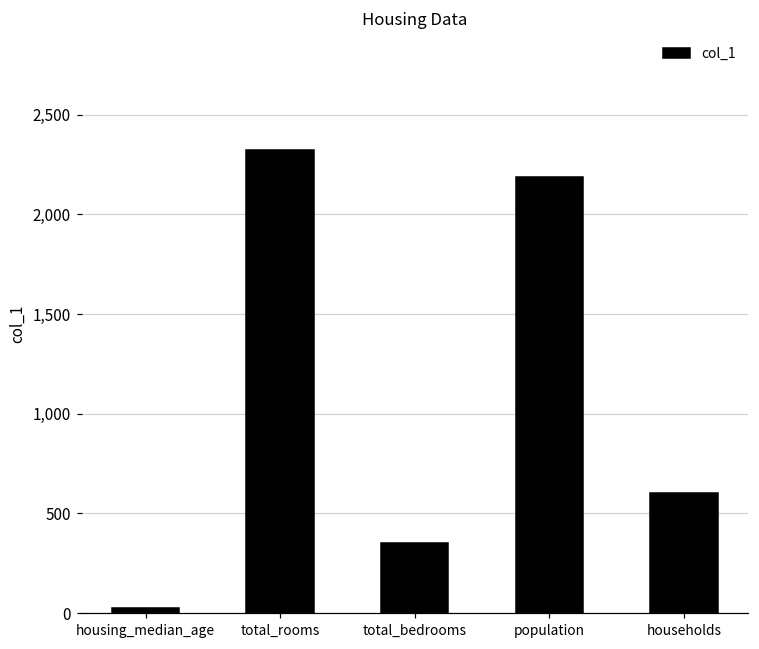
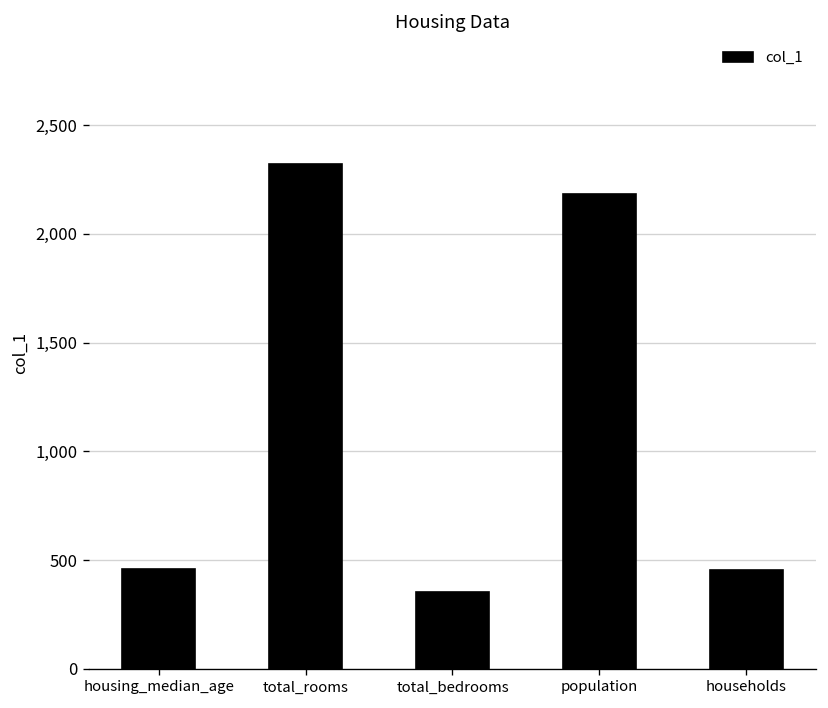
housing_median_age: 30 -> 460
households: 600 -> 450
